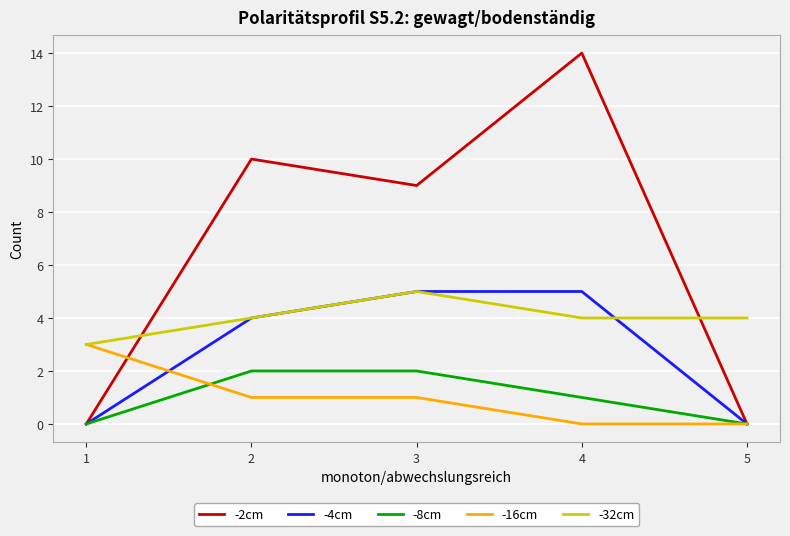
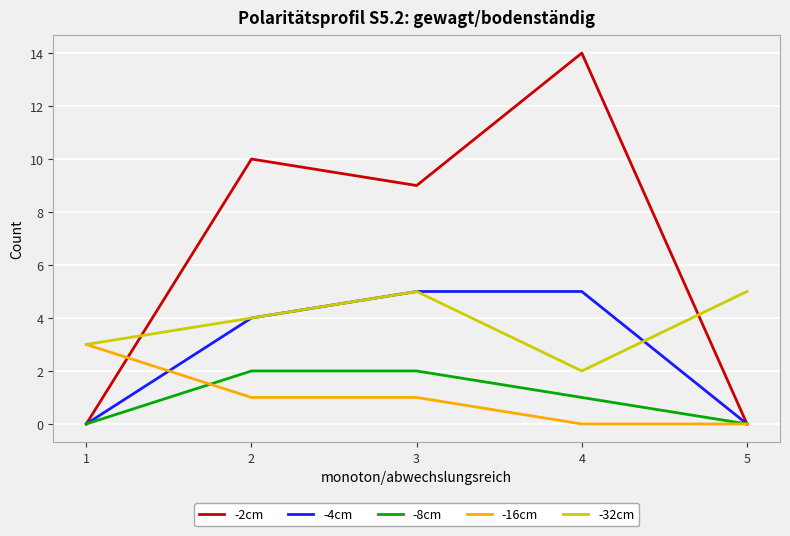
-32cm, 4: 4 -> 2
-32cm, 5: 4 -> 5
